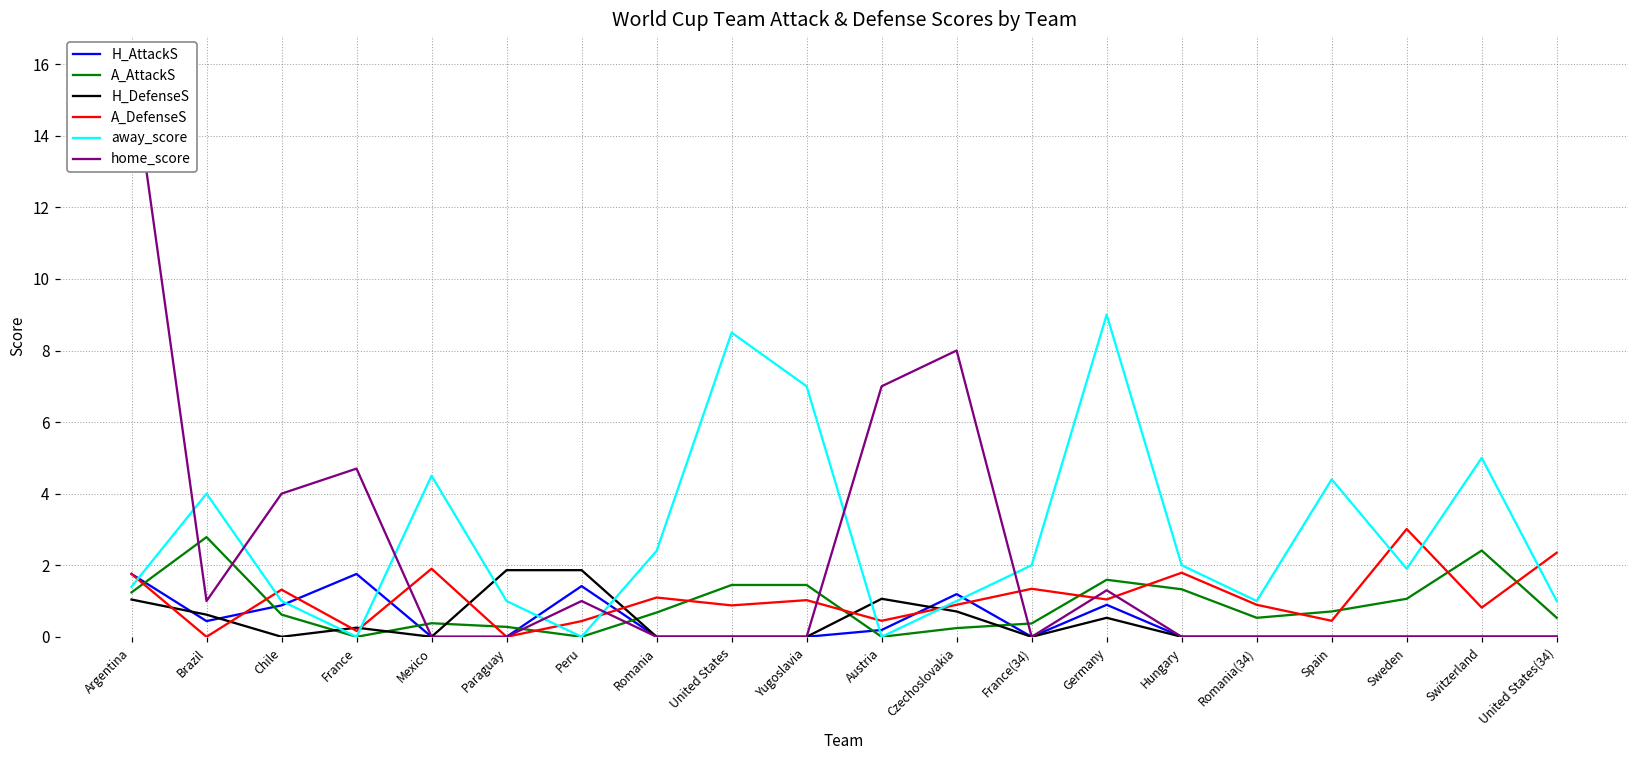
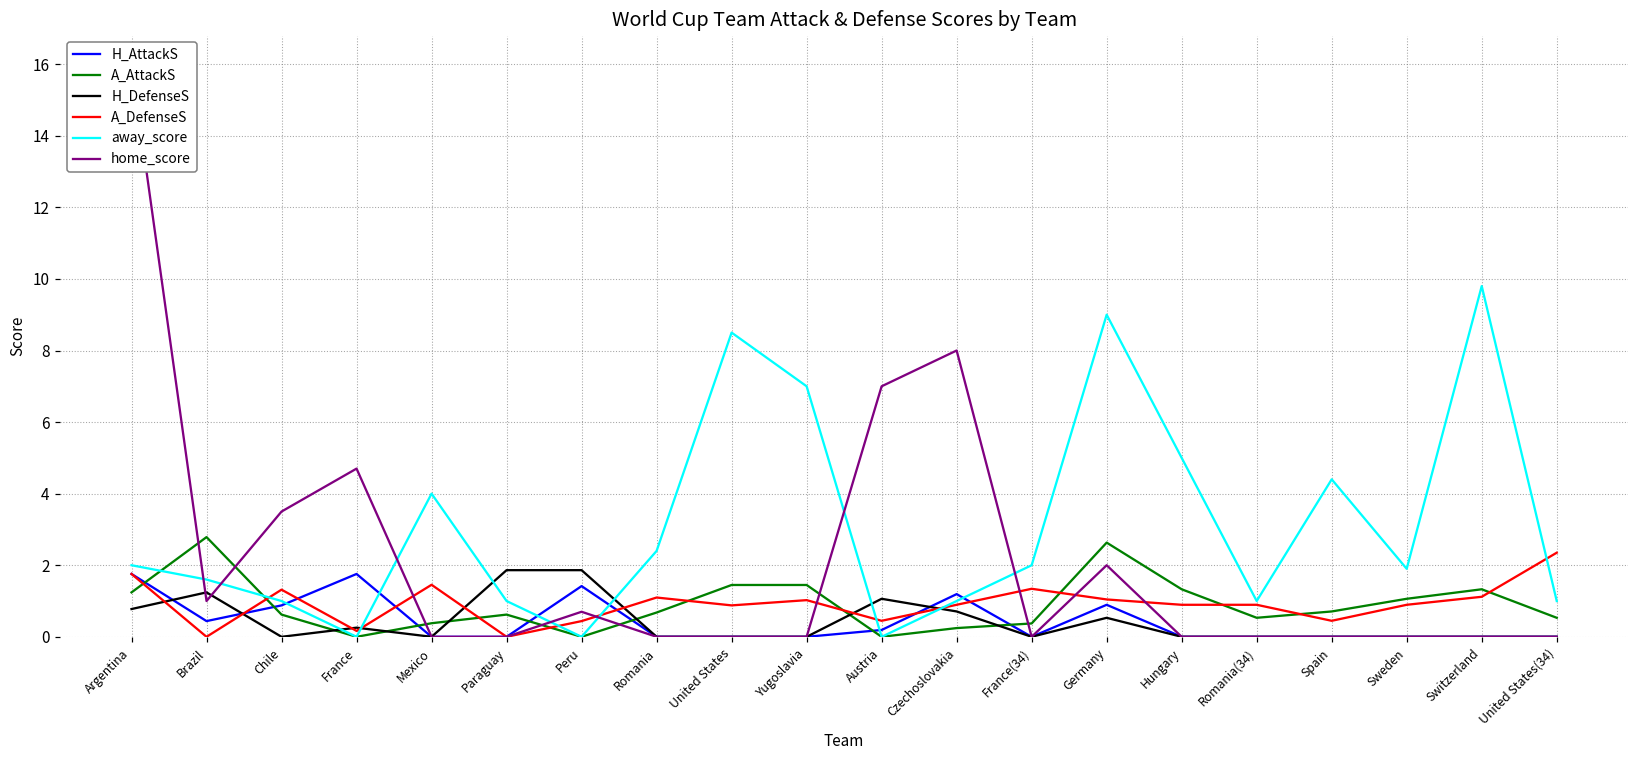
H_DefenseS, Argentina: 1.0 -> 0.8
away_score, Argentina: 1.4 -> 2.0
H_DefenseS, Brazil: 0.6 -> 1.2
away_score, Brazil: 4.0 -> 1.6
home_score, Chile: 4.0 -> 3.5
A_DefenseS, Mexico: 1.9 -> 1.5
away_score, Mexico: 4.5 -> 4.0
A_AttackS, Paraguay: 0.3 -> 0.6
home_score, Peru: 1.0 -> 0.7
A_AttackS, Germany: 1.6 -> 2.6
home_score, Germany: 1.3 -> 2.0
A_DefenseS, Hungary: 1.8 -> 0.9
away_score, Hungary: 2 -> 5
A_DefenseS, Sweden: 3.0 -> 0.9
A_AttackS, Switzerland: 2.4 -> 1.3
A_DefenseS, Switzerland: 0.8 -> 1.1
away_score, Switzerland: 5.0 -> 9.8
